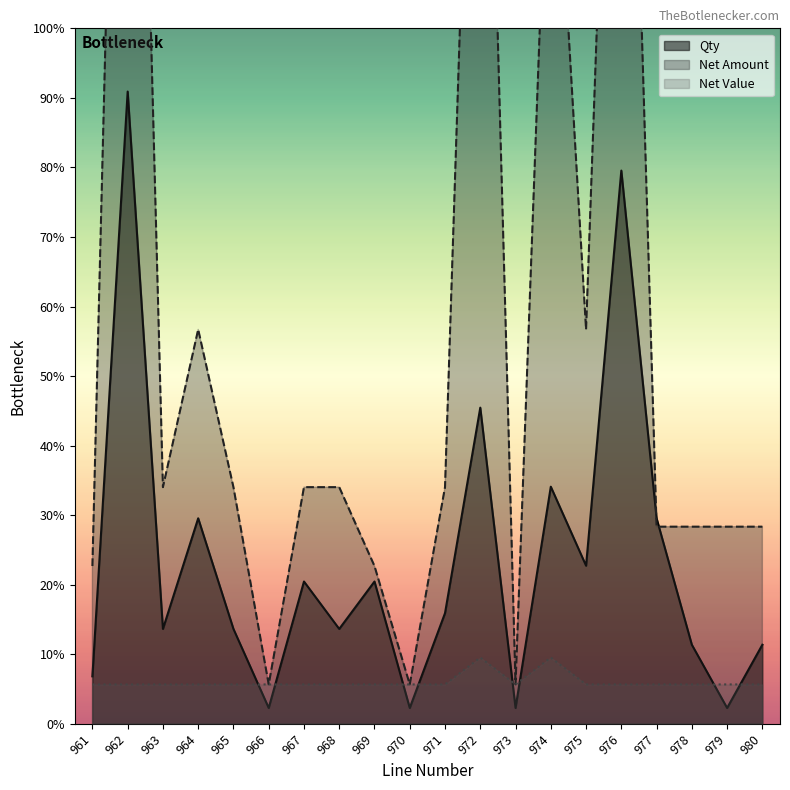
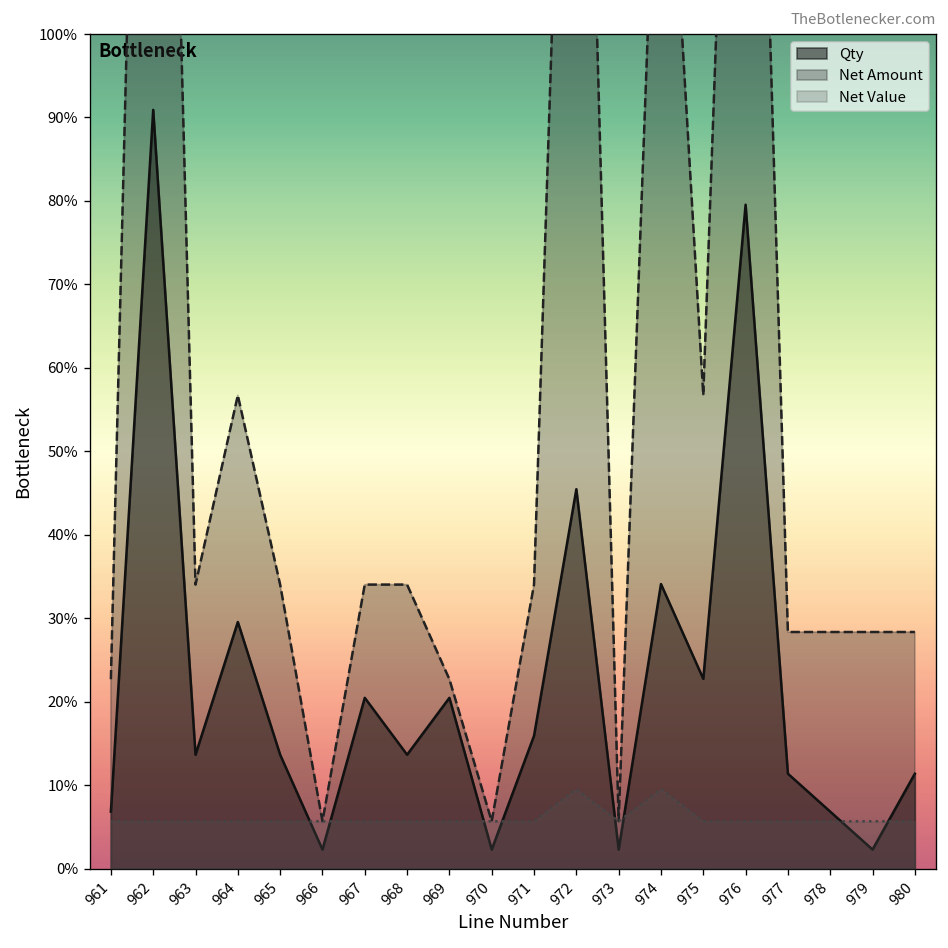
Qty, 977: 30% -> 11%
Qty, 978: 11% -> 7%
